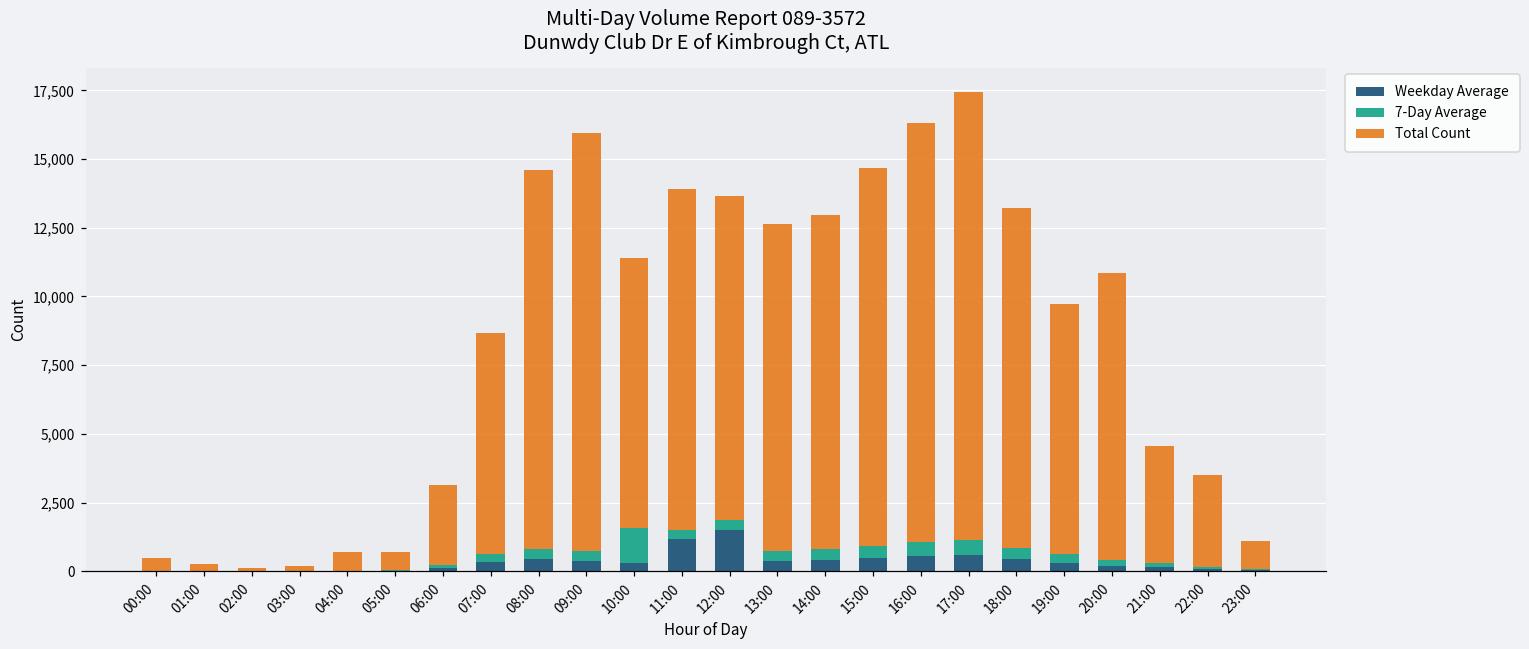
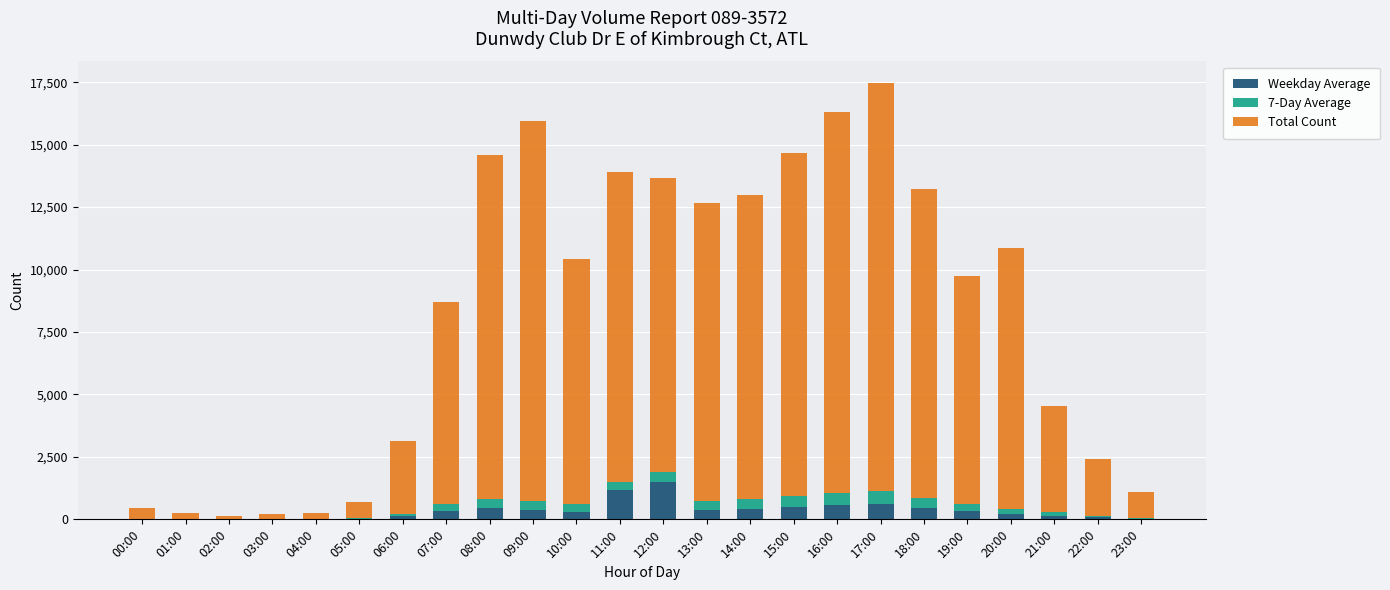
Total Count, 04:00: 700 -> 300
7-Day Average, 10:00: 1,300 -> 300
Total Count, 22:00: 3,400 -> 2,300
